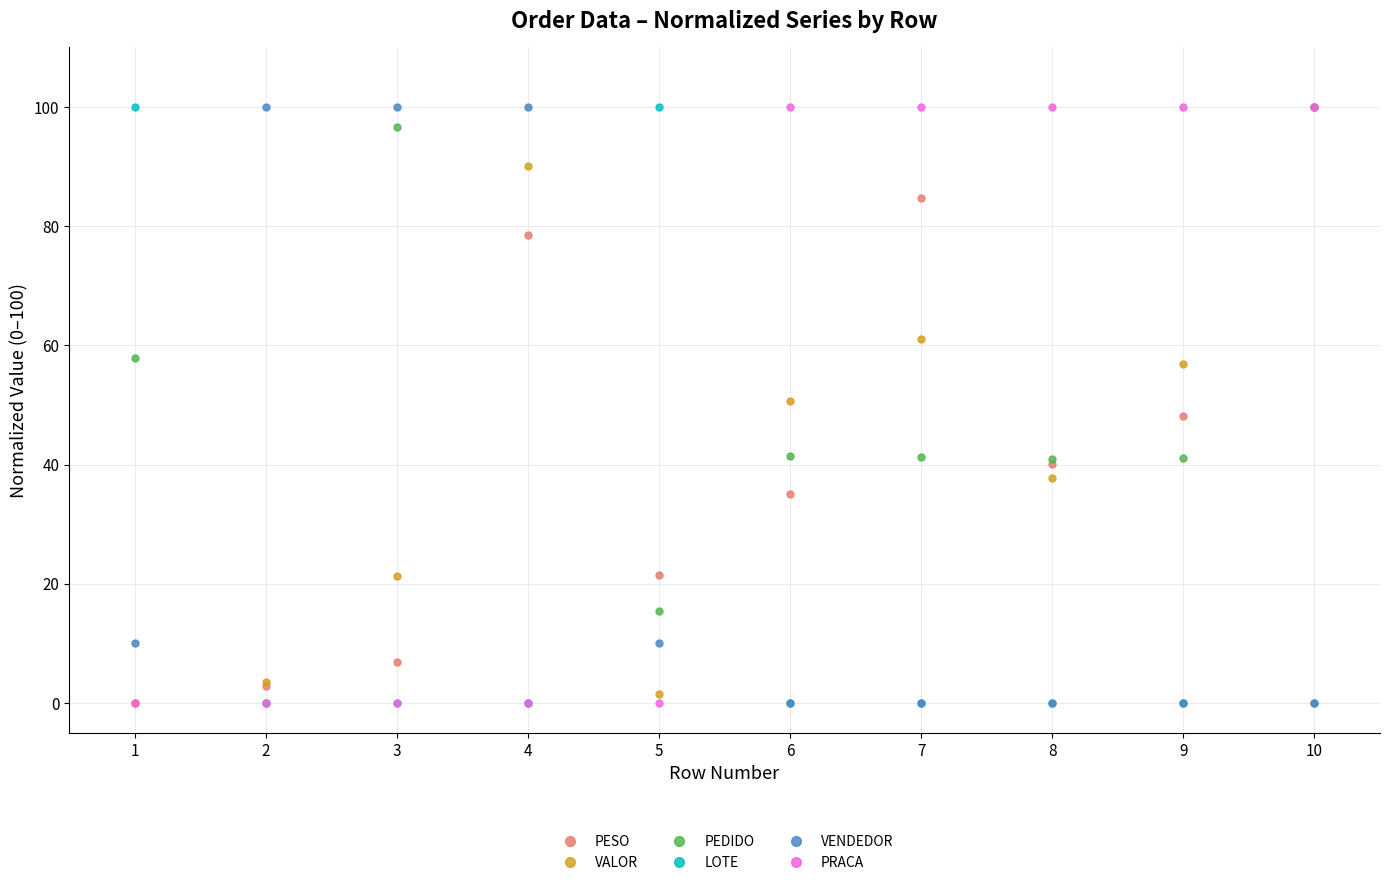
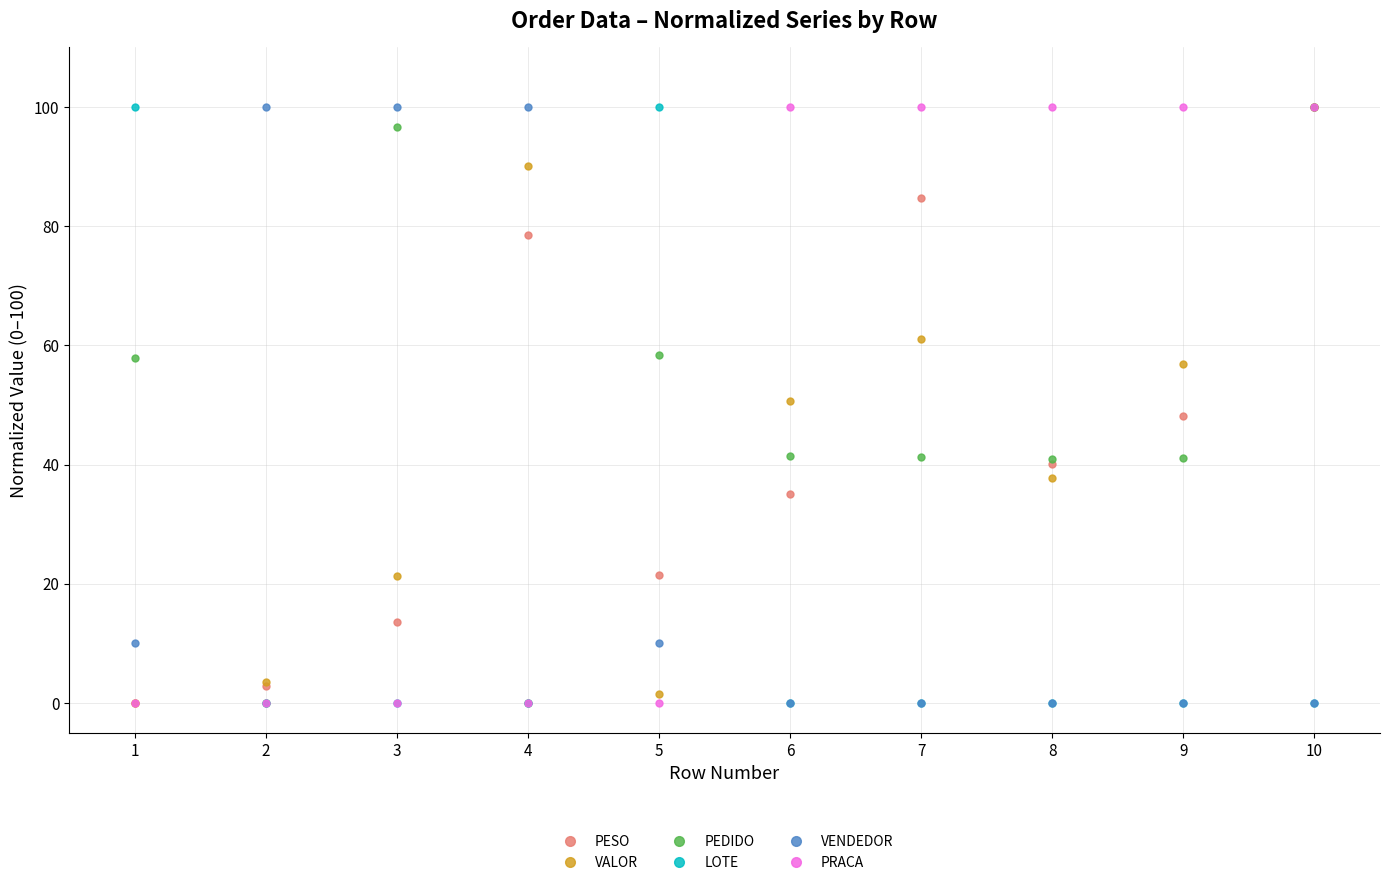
PESO, 3: 7 -> 14
PEDIDO, 5: 15 -> 58
